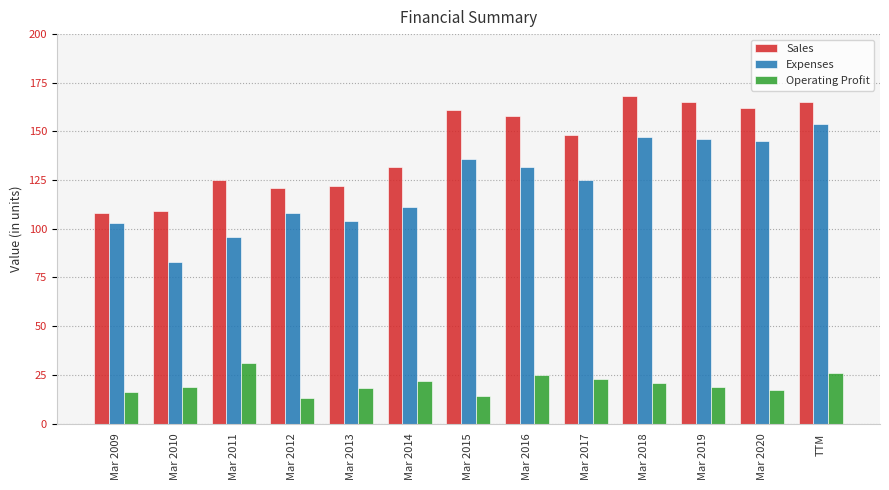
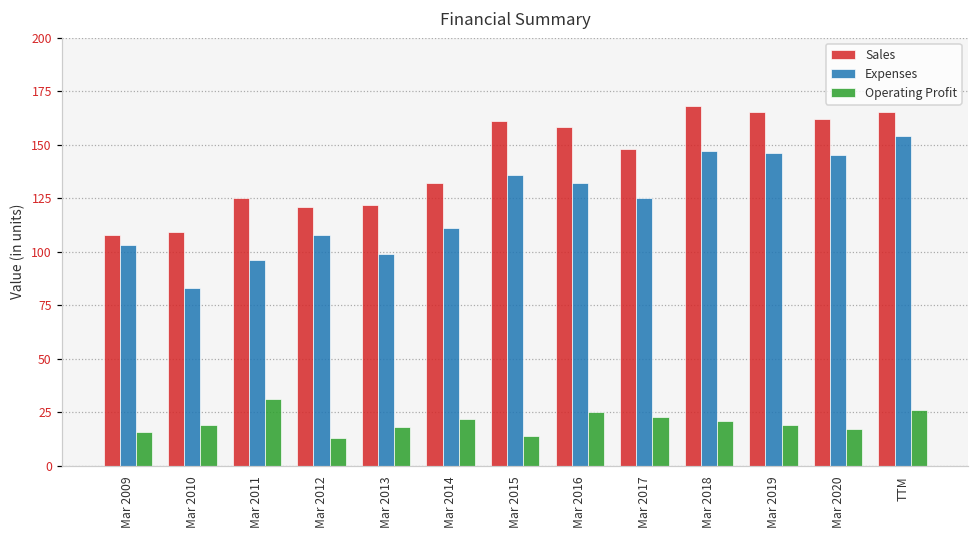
Expenses, Mar 2013: 104 -> 99
